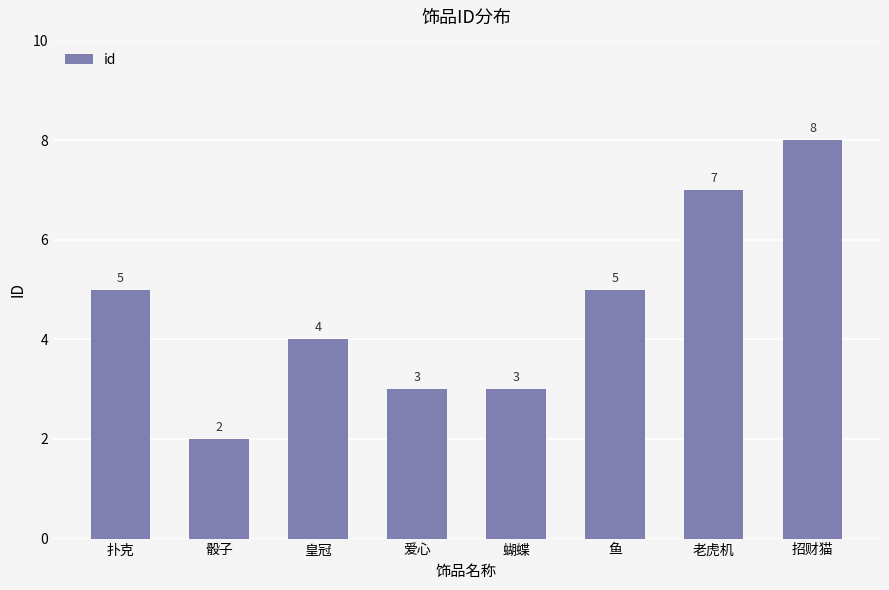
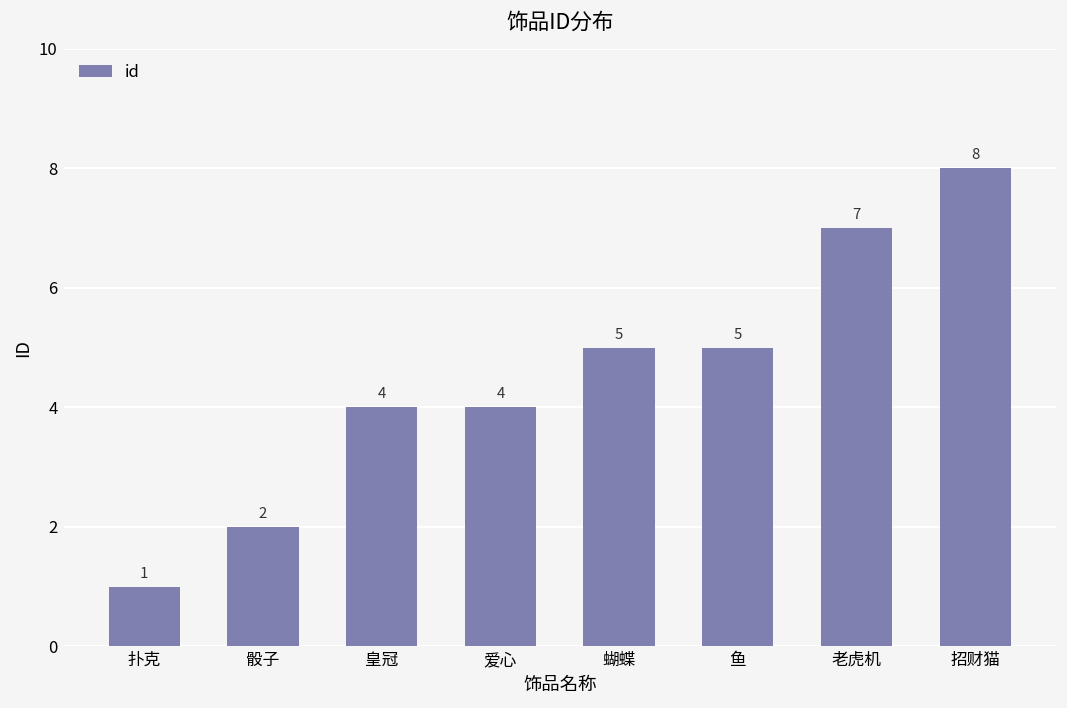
扑克: 5 -> 1
爱心: 3 -> 4
蝴蝶: 3 -> 5
